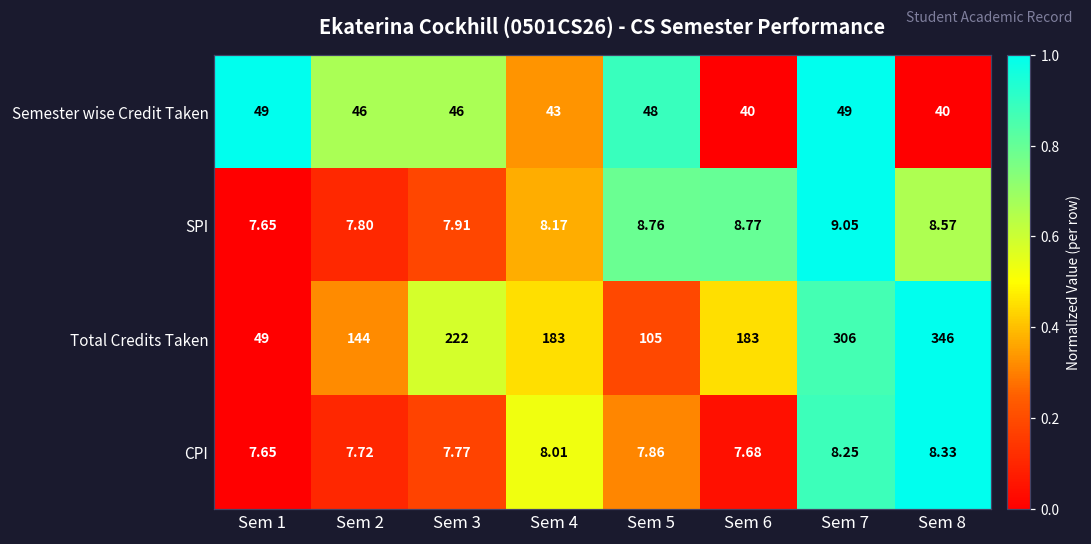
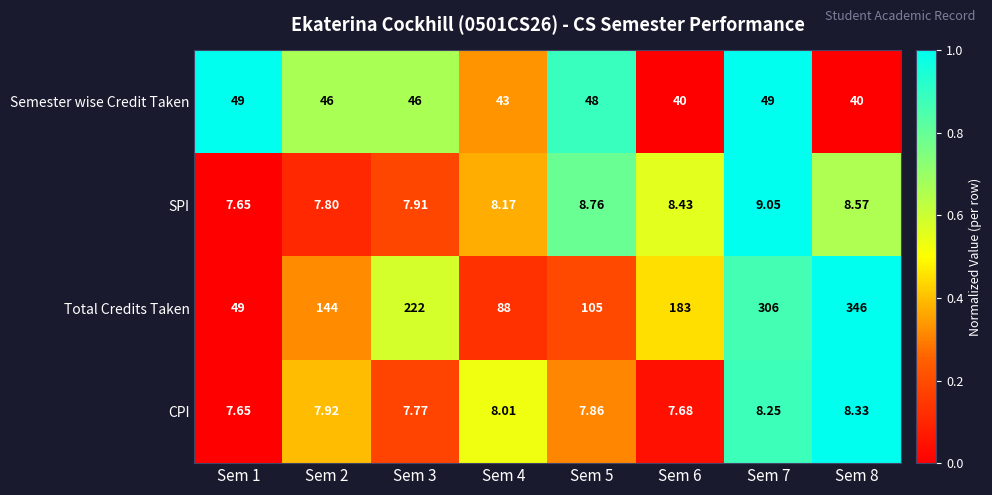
SPI, Sem 6: 8.77 -> 8.43
Total Credits Taken, Sem 4: 183 -> 88
CPI, Sem 2: 7.72 -> 7.92
